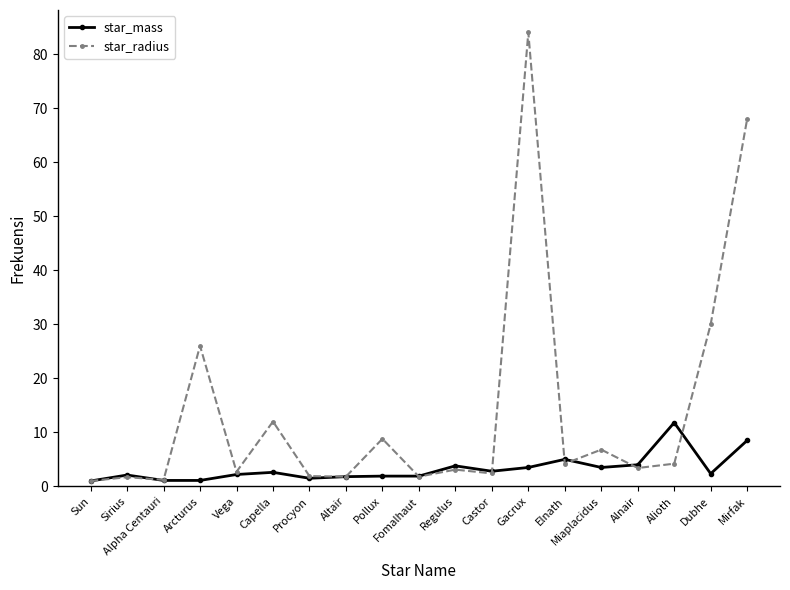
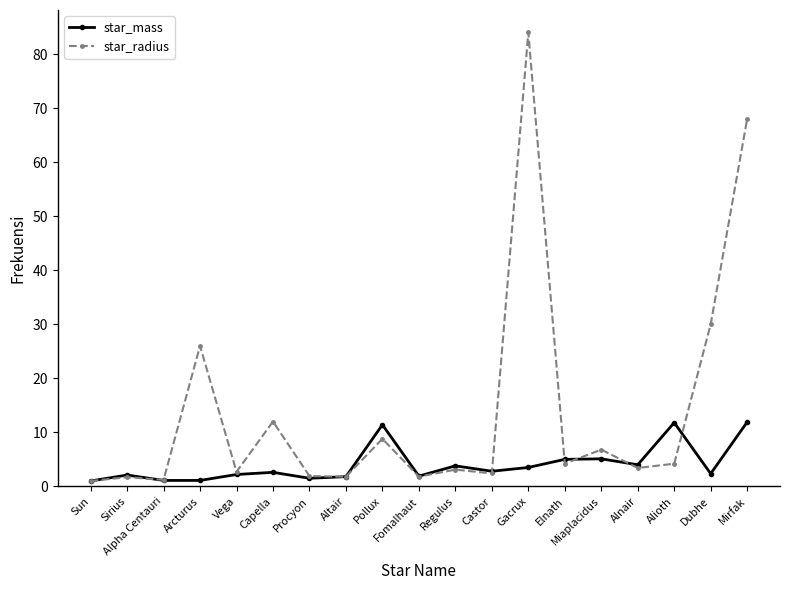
star_mass, Pollux: 2 -> 11
star_mass, Miaplacidus: 4 -> 5
star_mass, Mirfak: 9 -> 12
